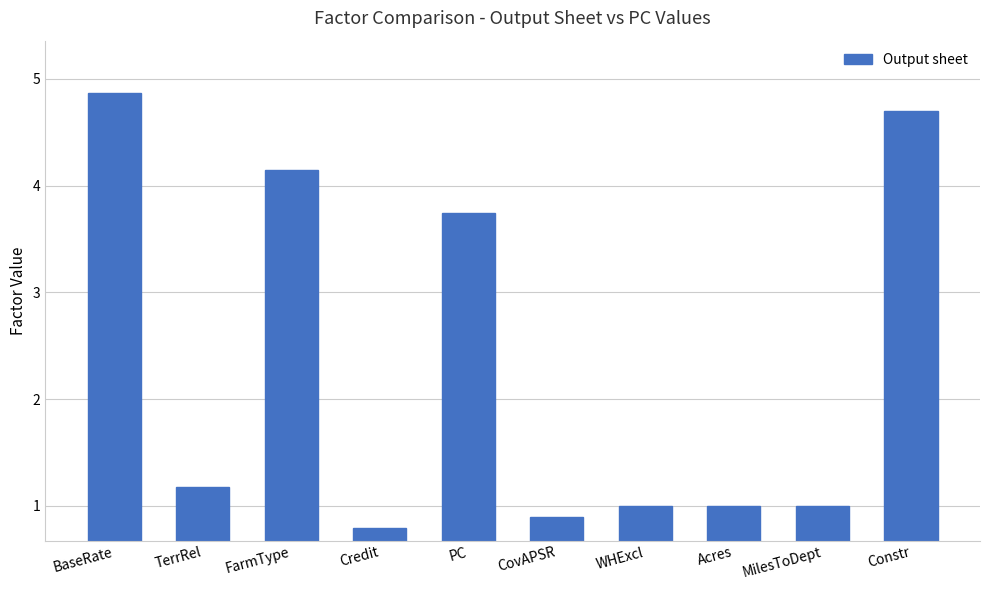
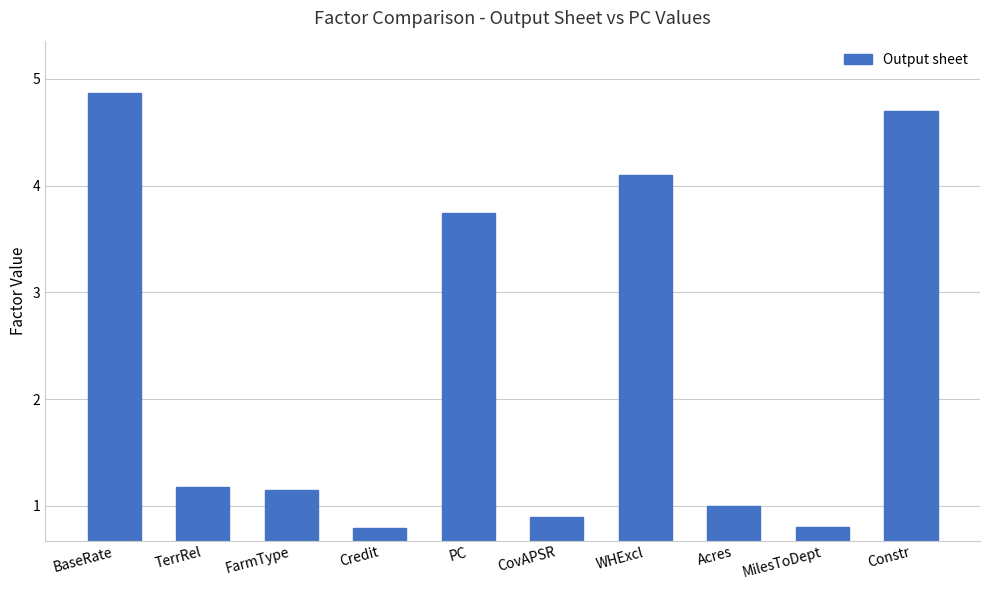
FarmType: 4.15 -> 1.15
WHExcl: 1.0 -> 4.1
MilesToDept: 1.0 -> 0.8
